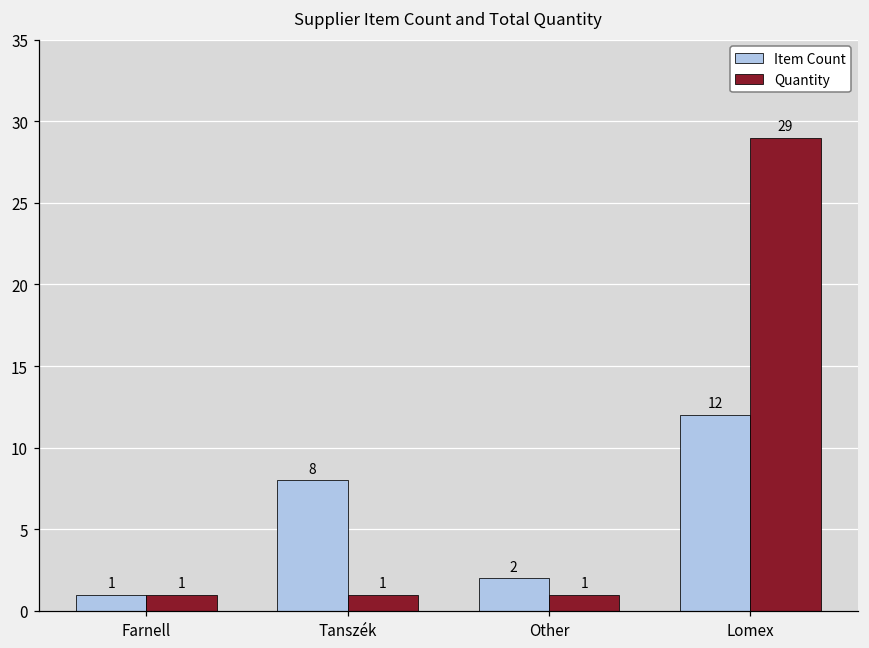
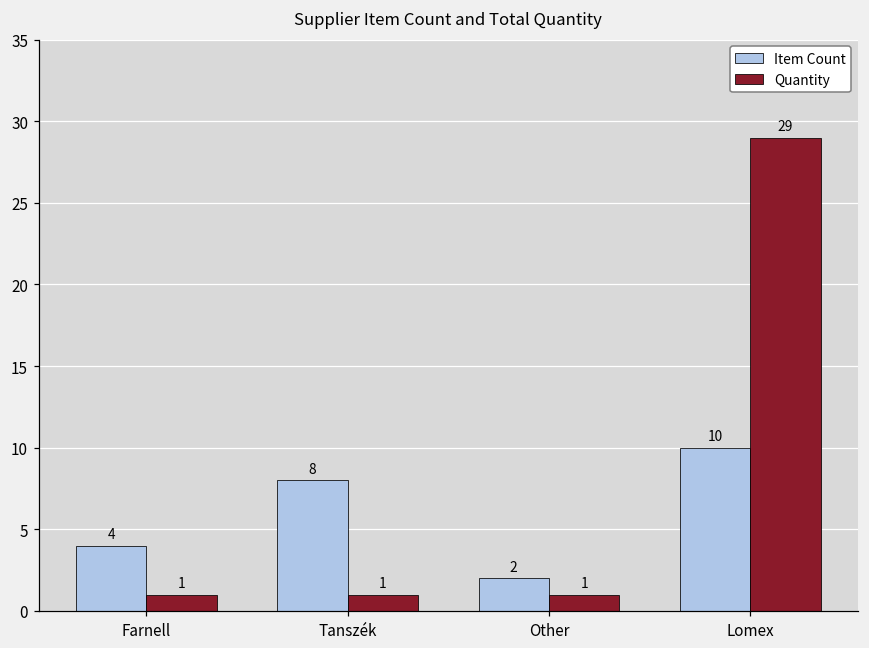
Item Count, Farnell: 1 -> 4
Item Count, Lomex: 12 -> 10
